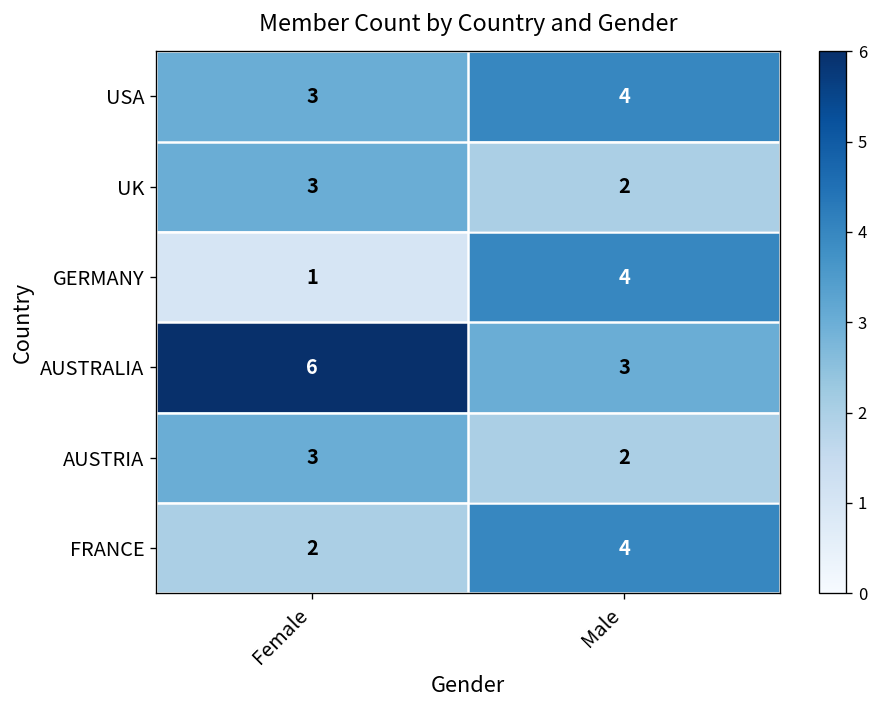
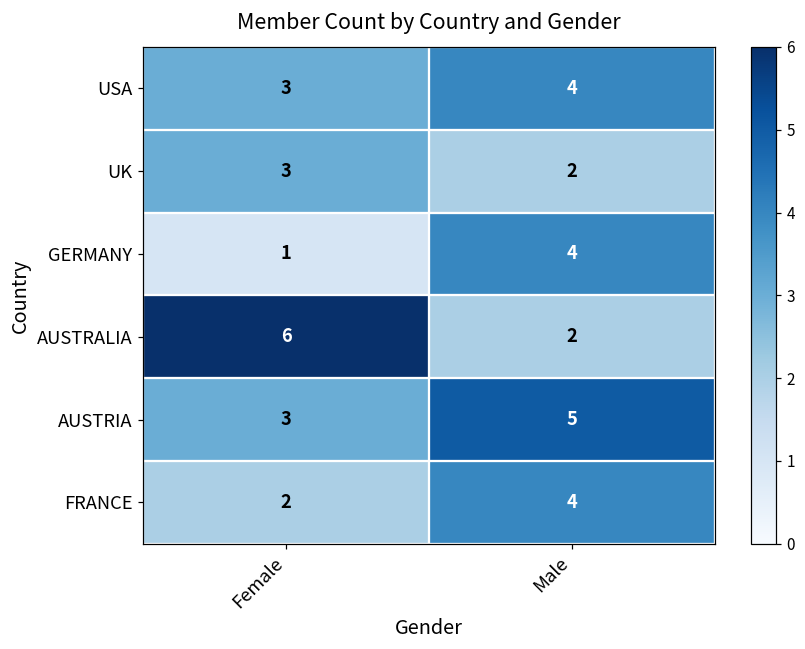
AUSTRALIA, Male: 3 -> 2
AUSTRIA, Male: 2 -> 5
